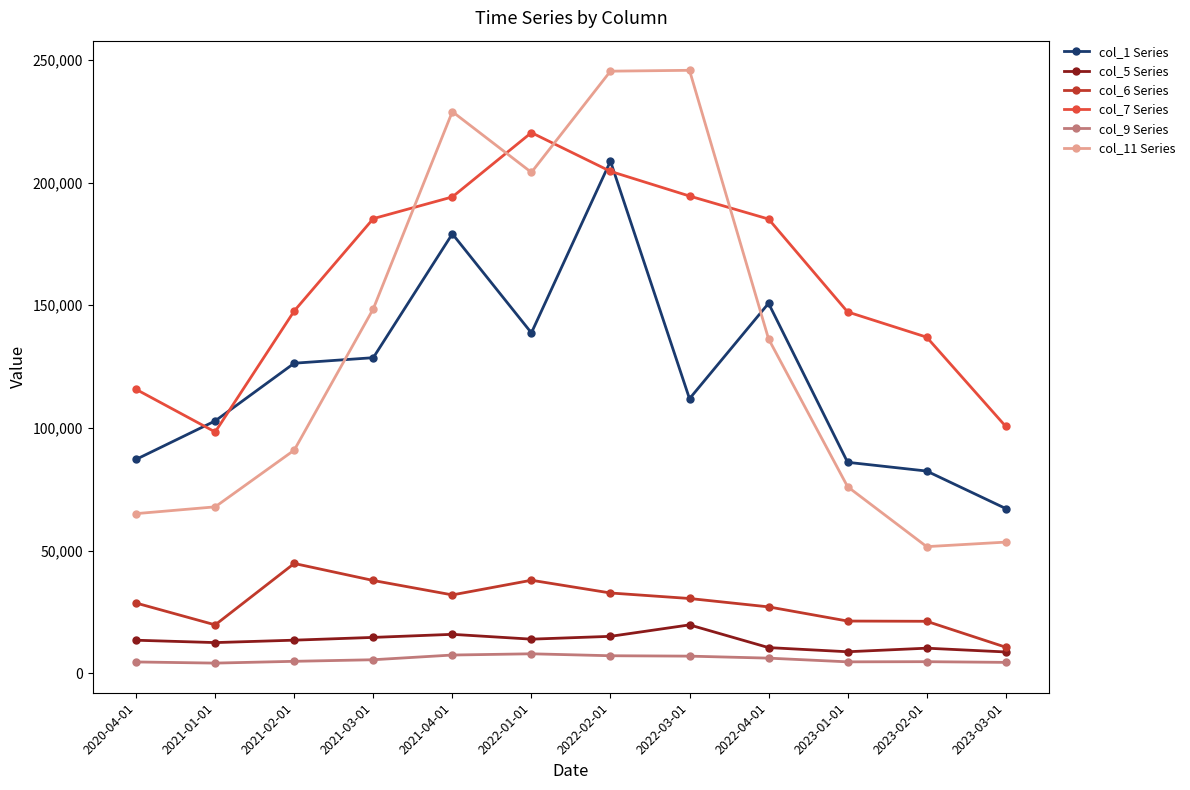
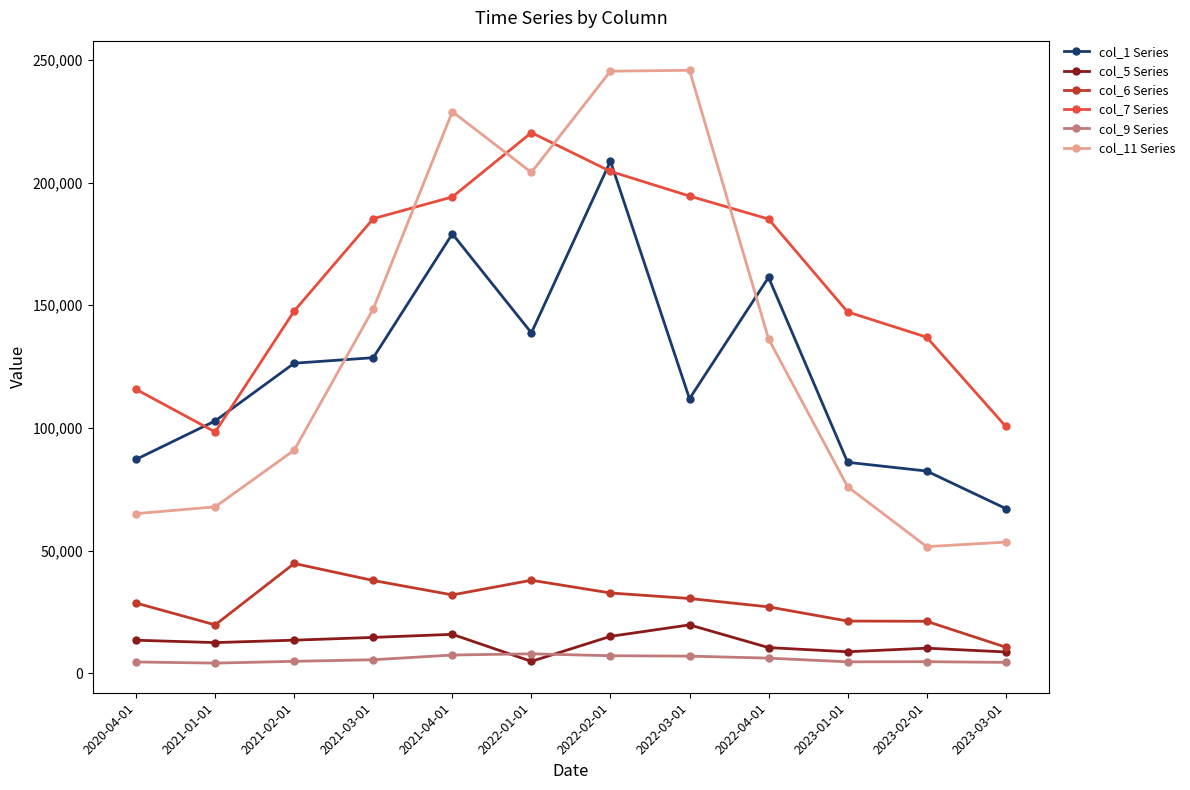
col_5 Series, 2022-01-01: 14,000 -> 5,000
col_1 Series, 2022-04-01: 151,000 -> 161,000
